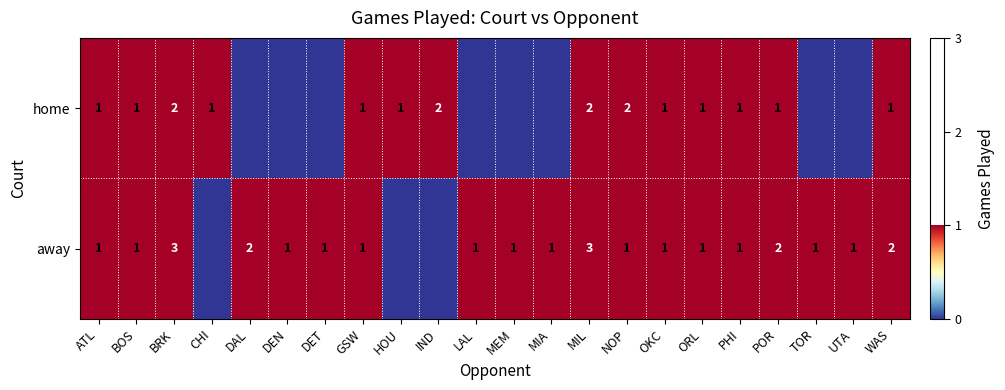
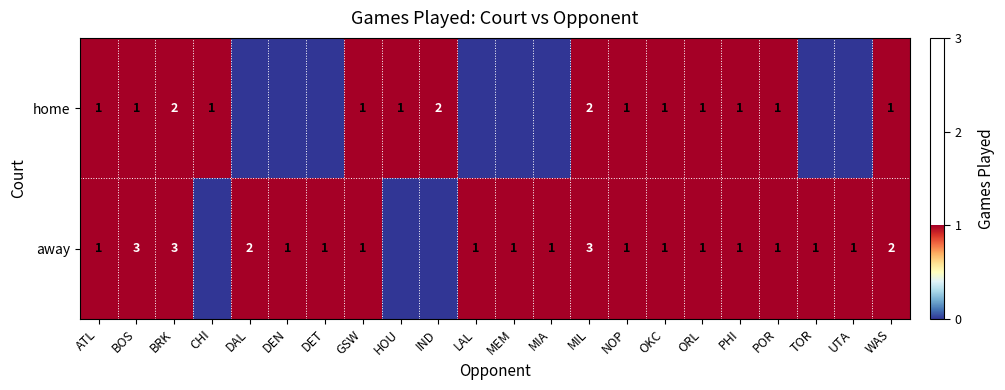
home, NOP: 2 -> 1
away, BOS: 1 -> 3
away, POR: 2 -> 1
